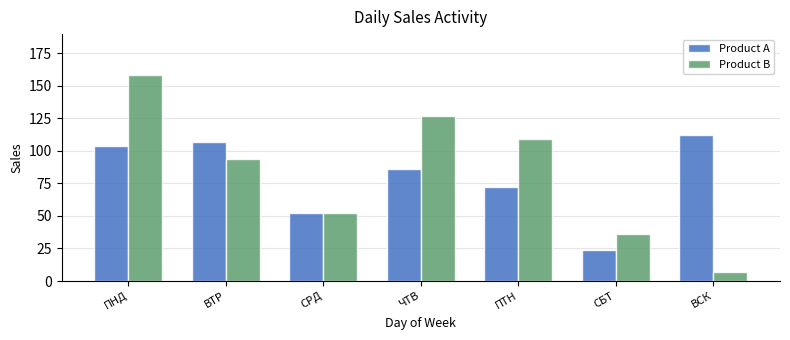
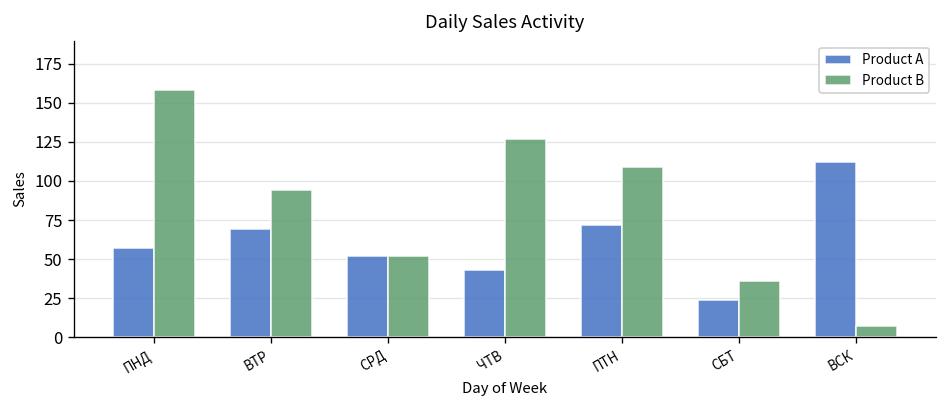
Product A, ПНД: 104 -> 57
Product A, ВТР: 107 -> 69
Product A, ЧТВ: 86 -> 43
